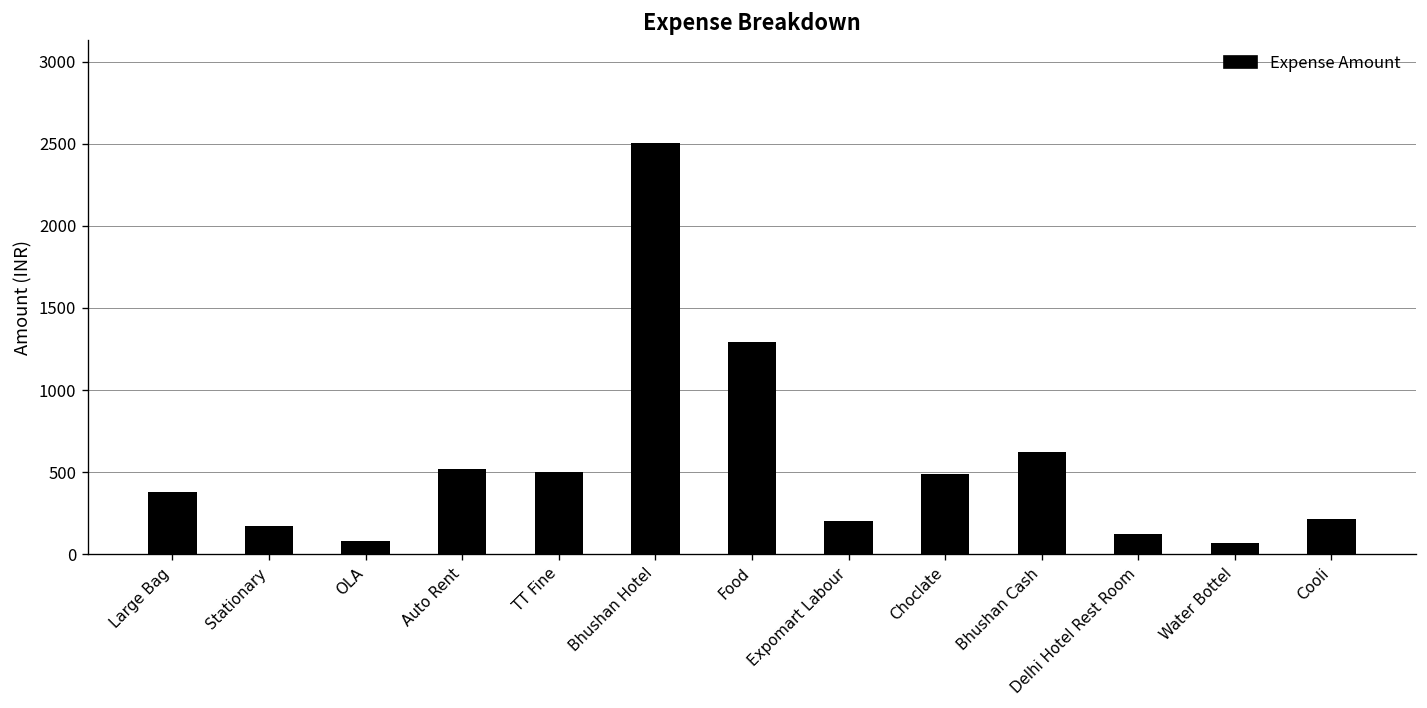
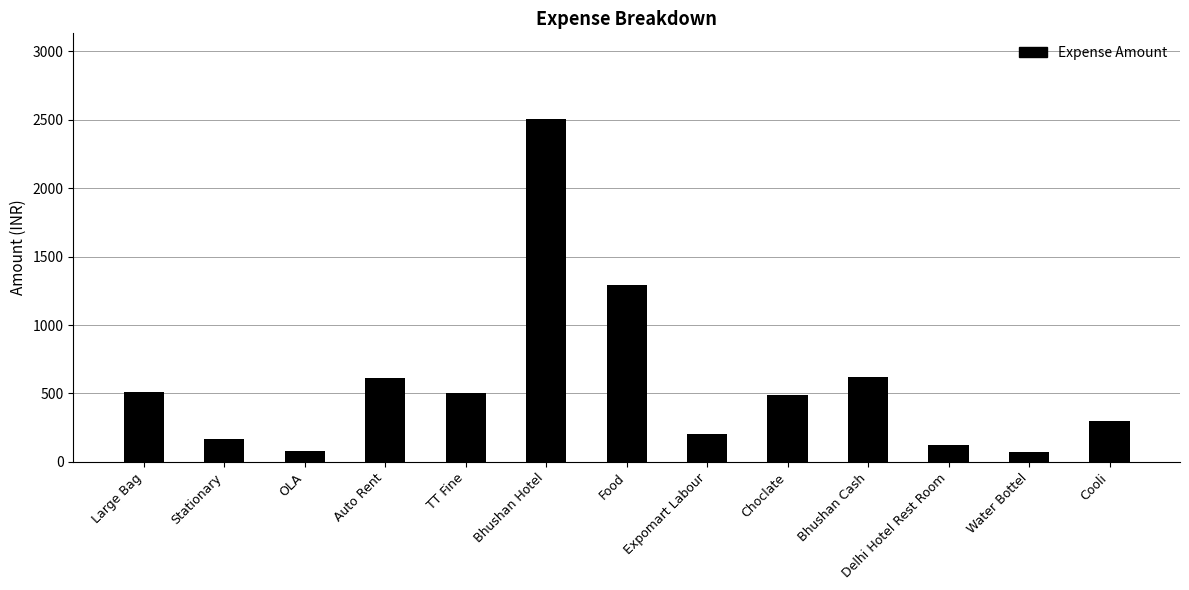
Large Bag: 380 -> 510
Auto Rent: 520 -> 620
Cooli: 220 -> 300
